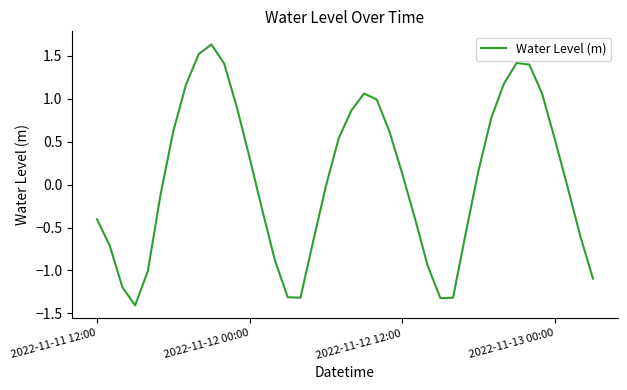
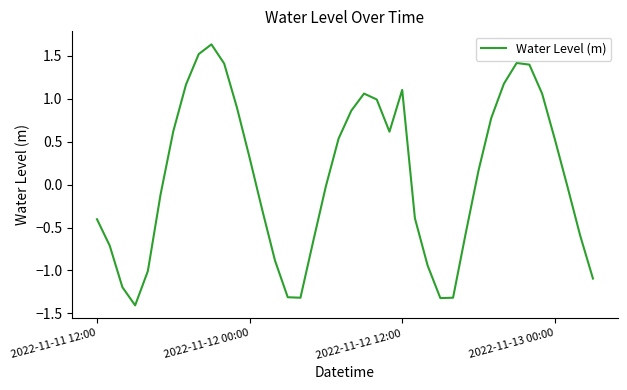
2022-11-12 12:00: 0.1 -> 1.1
